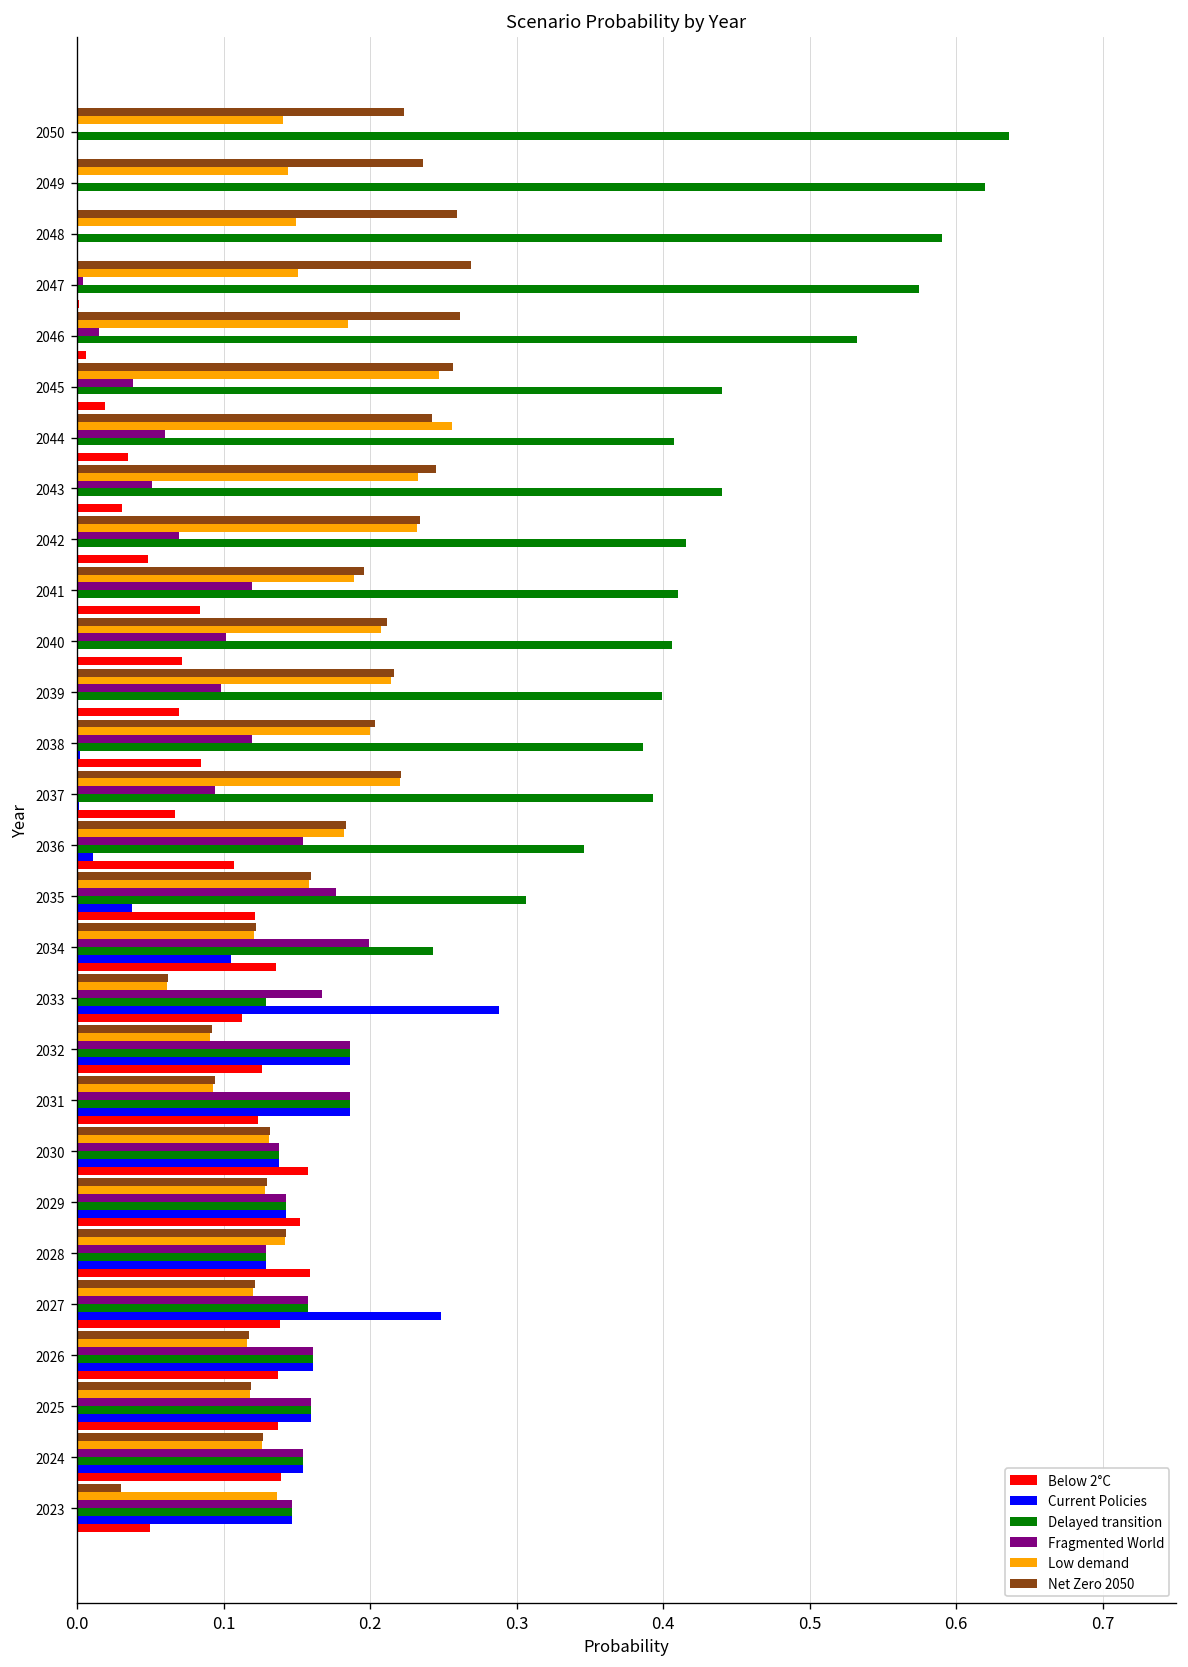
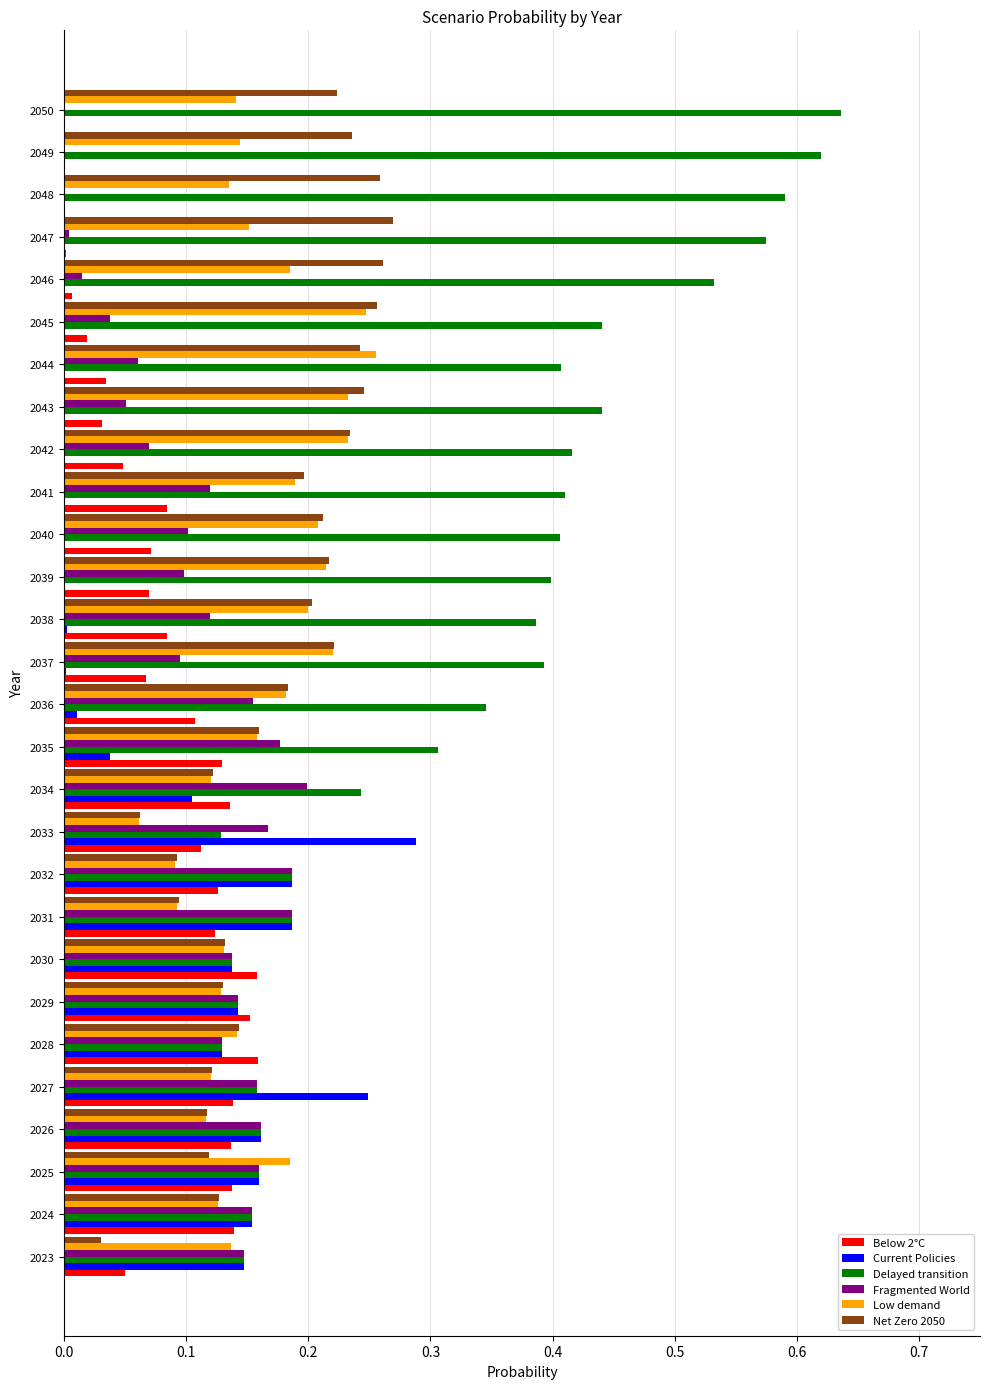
Low demand, 2048: 0.149 -> 0.135
Below 2°C, 2035: 0.122 -> 0.129
Low demand, 2025: 0.118 -> 0.185
